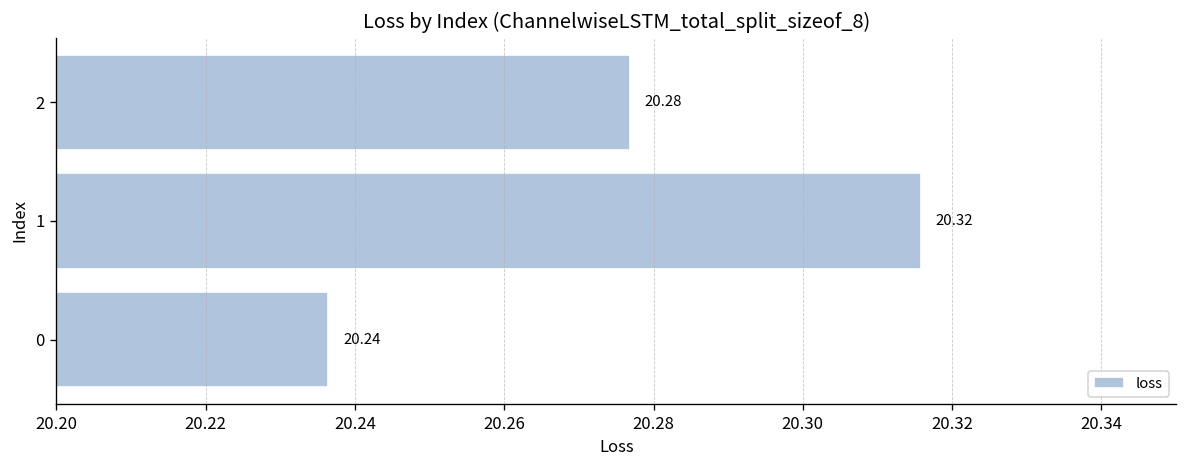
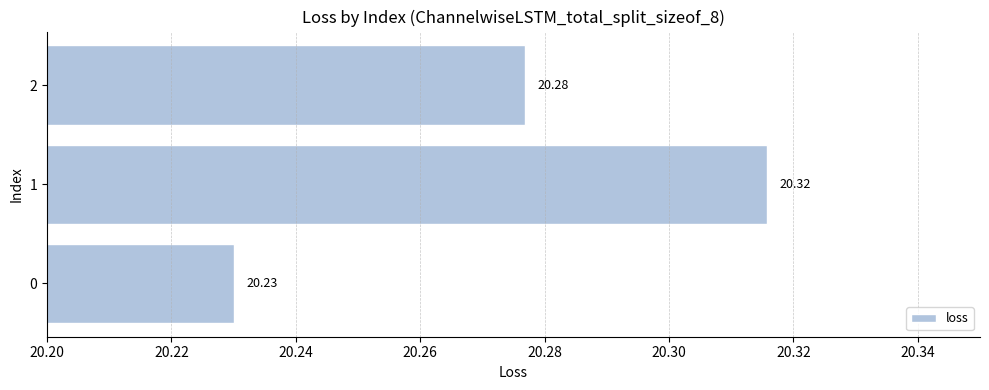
0: 20.24 -> 20.23
